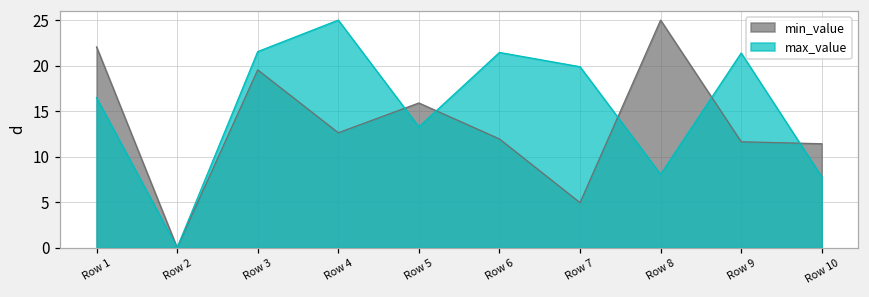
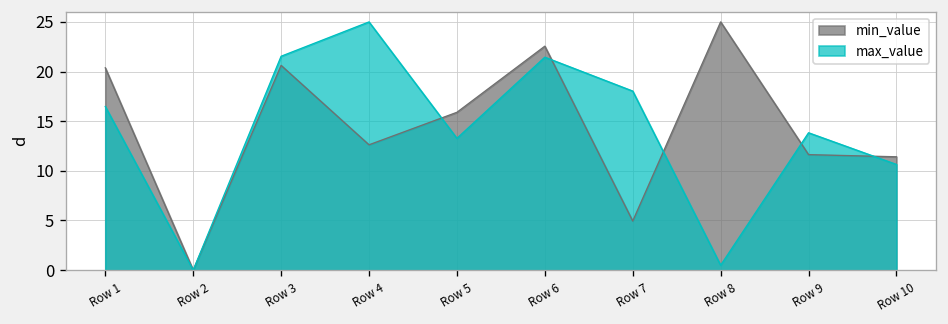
min_value, Row 1: 22 -> 20
min_value, Row 3: 20 -> 21
min_value, Row 6: 12 -> 23
max_value, Row 7: 20 -> 18
max_value, Row 8: 8 -> 0
max_value, Row 9: 21 -> 14
max_value, Row 10: 8 -> 11
